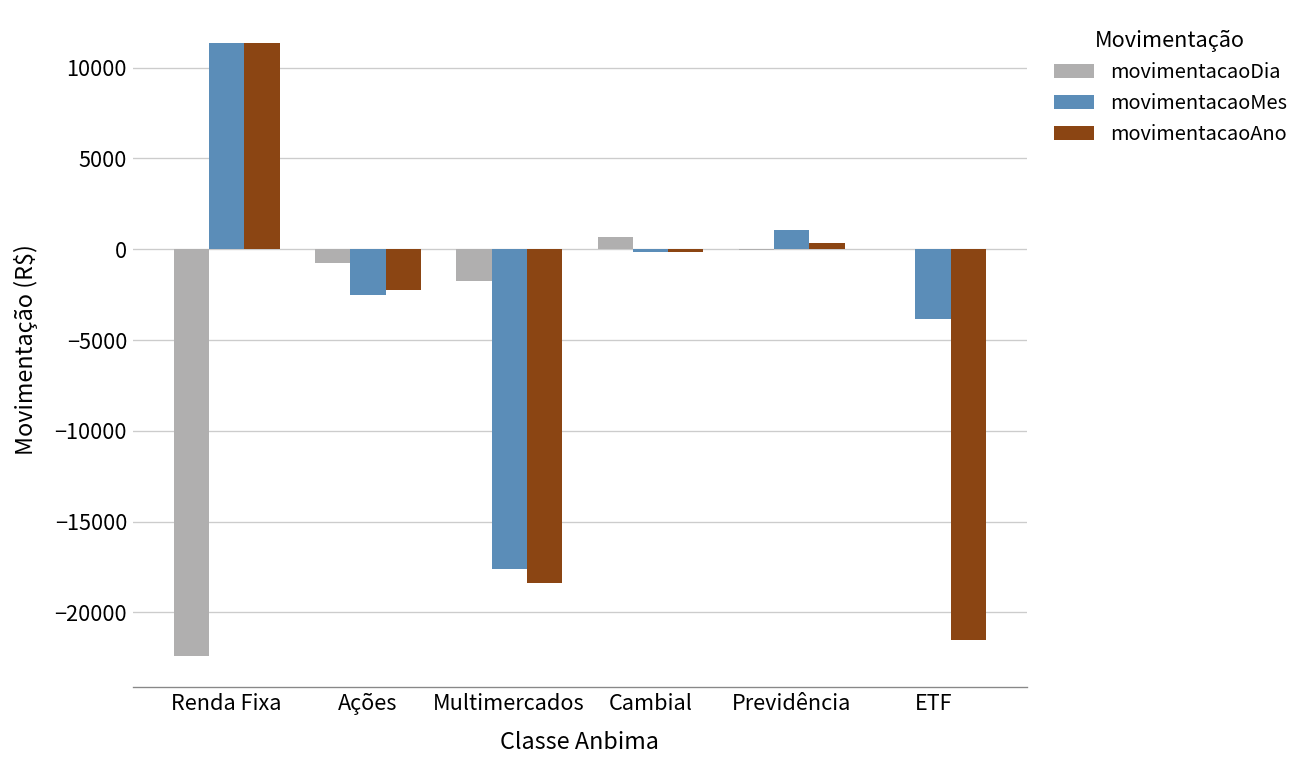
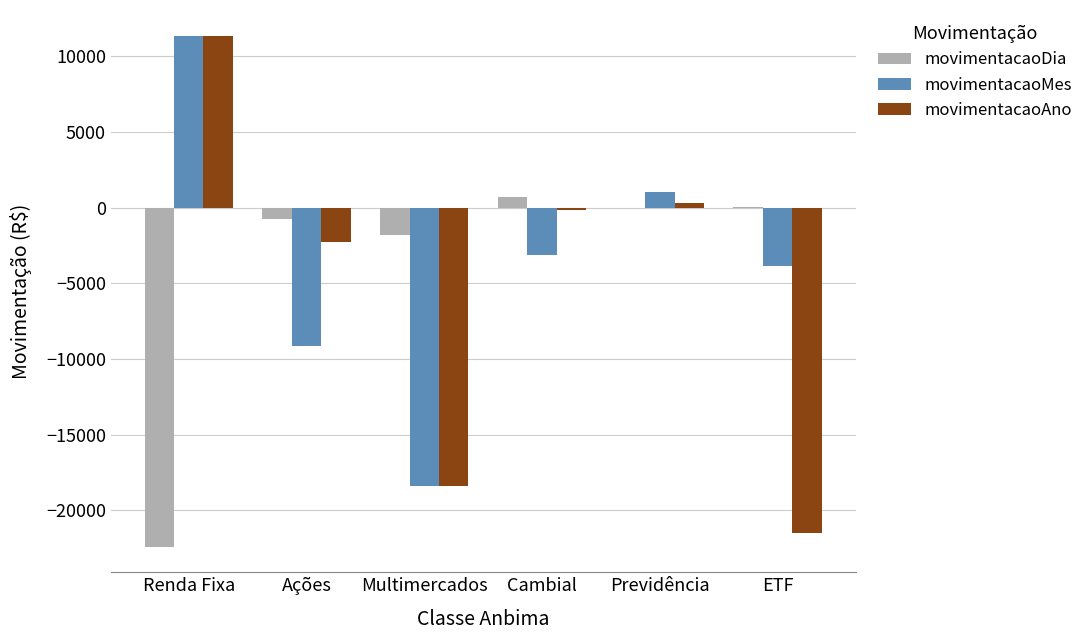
movimentacaoMes, Ações: -2500 -> -9200
movimentacaoMes, Multimercados: -17600 -> -18400
movimentacaoMes, Cambial: -200 -> -3100
